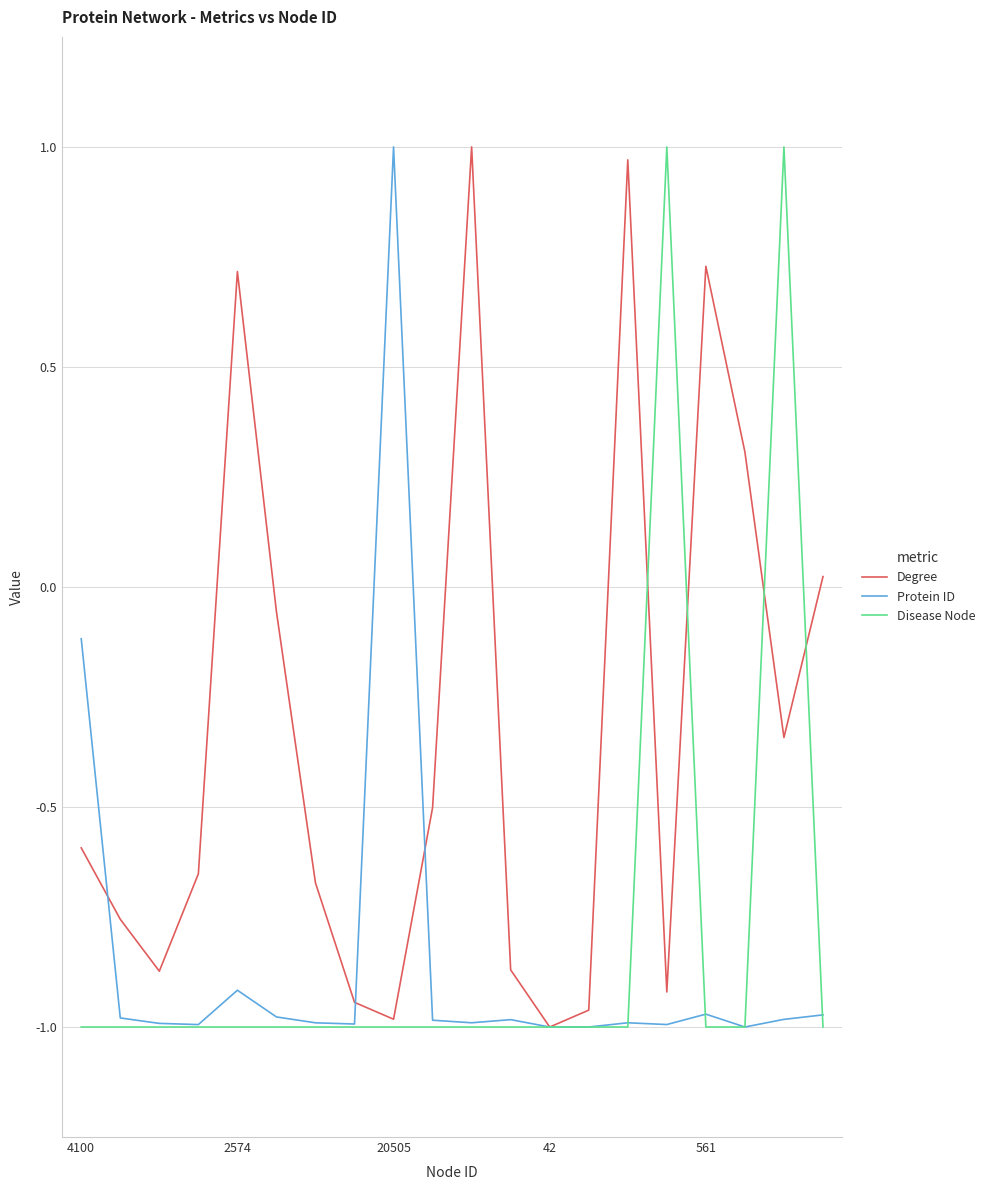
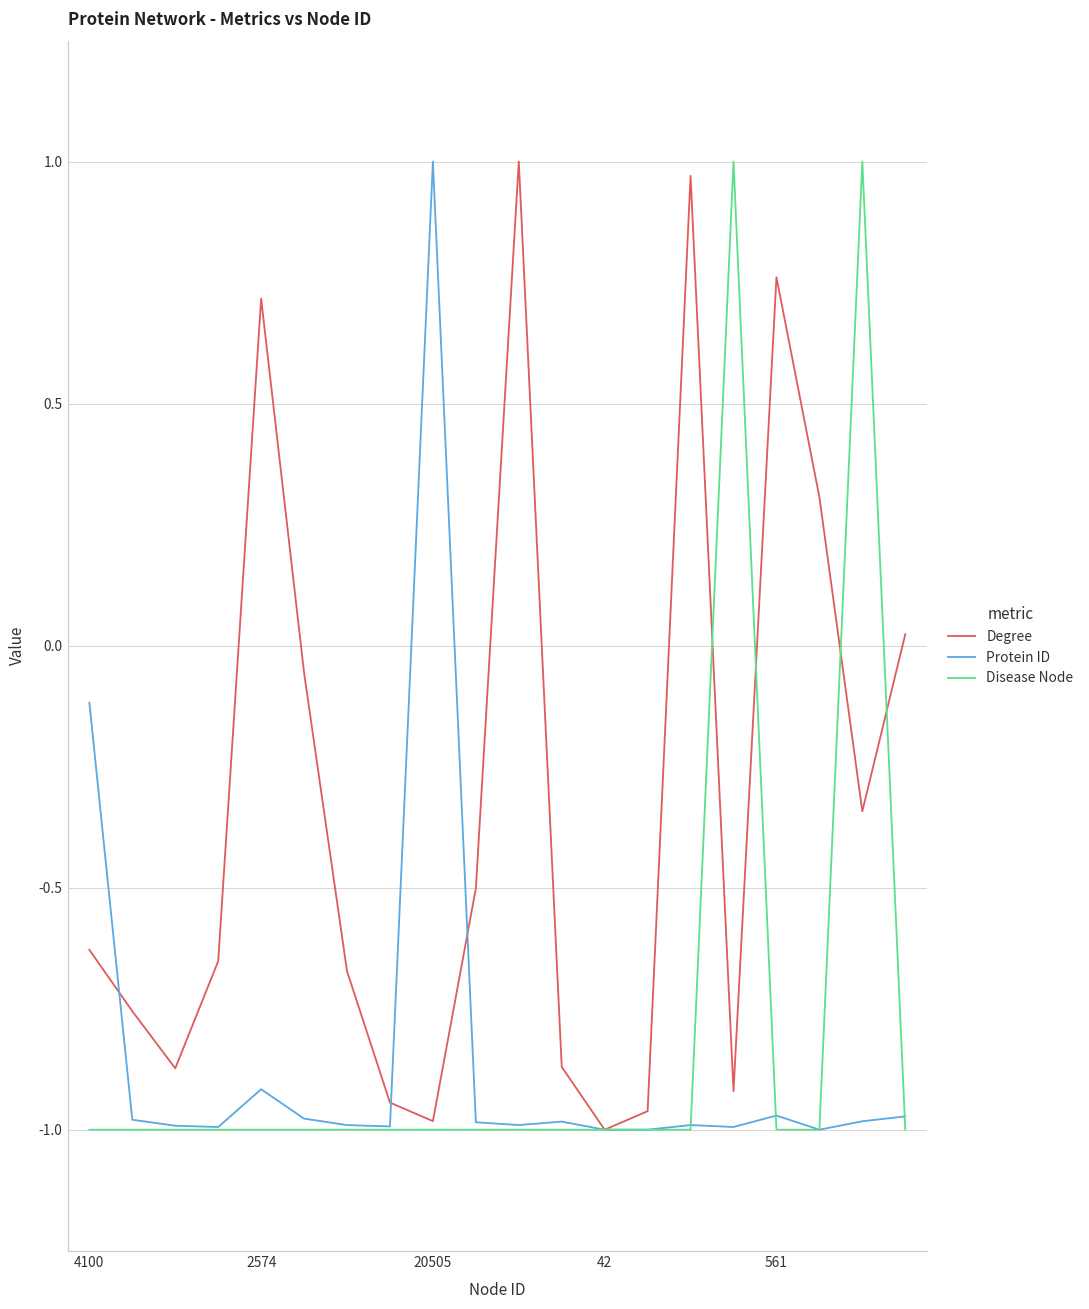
Degree, 4100: -0.59 -> -0.63
Degree, 561: 0.73 -> 0.76
